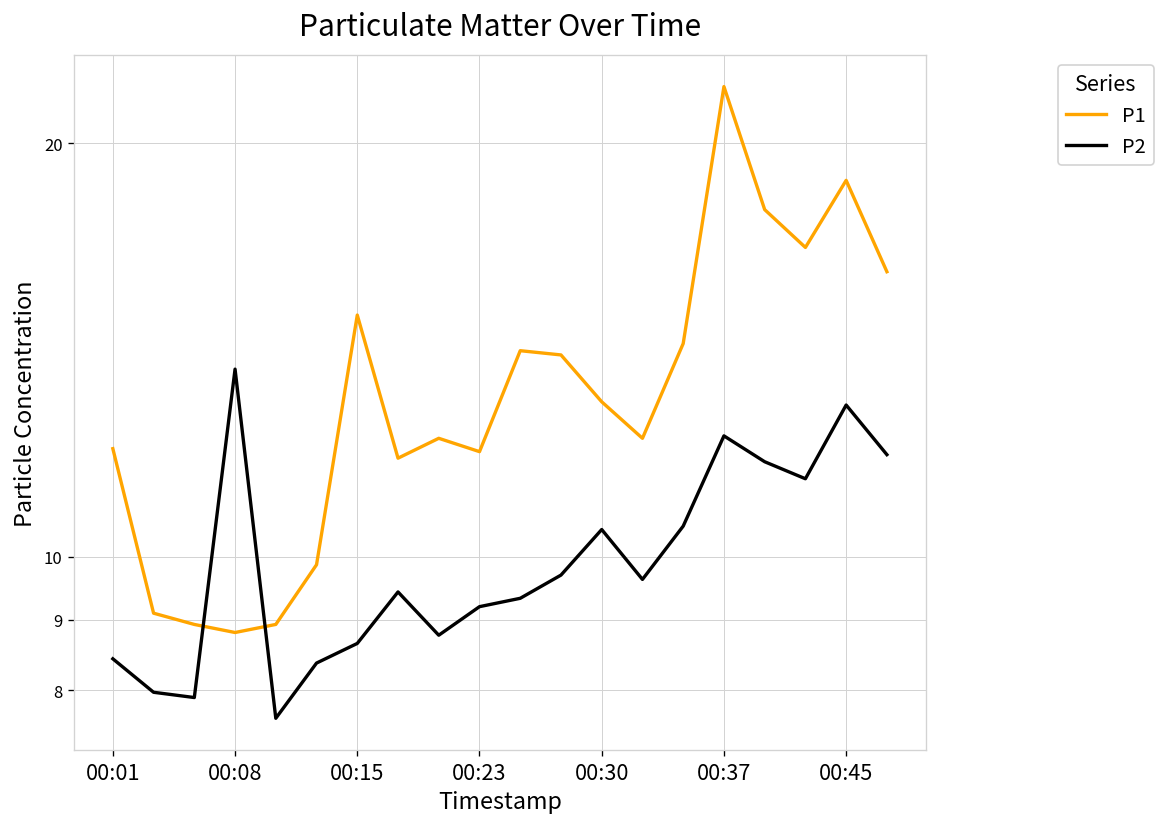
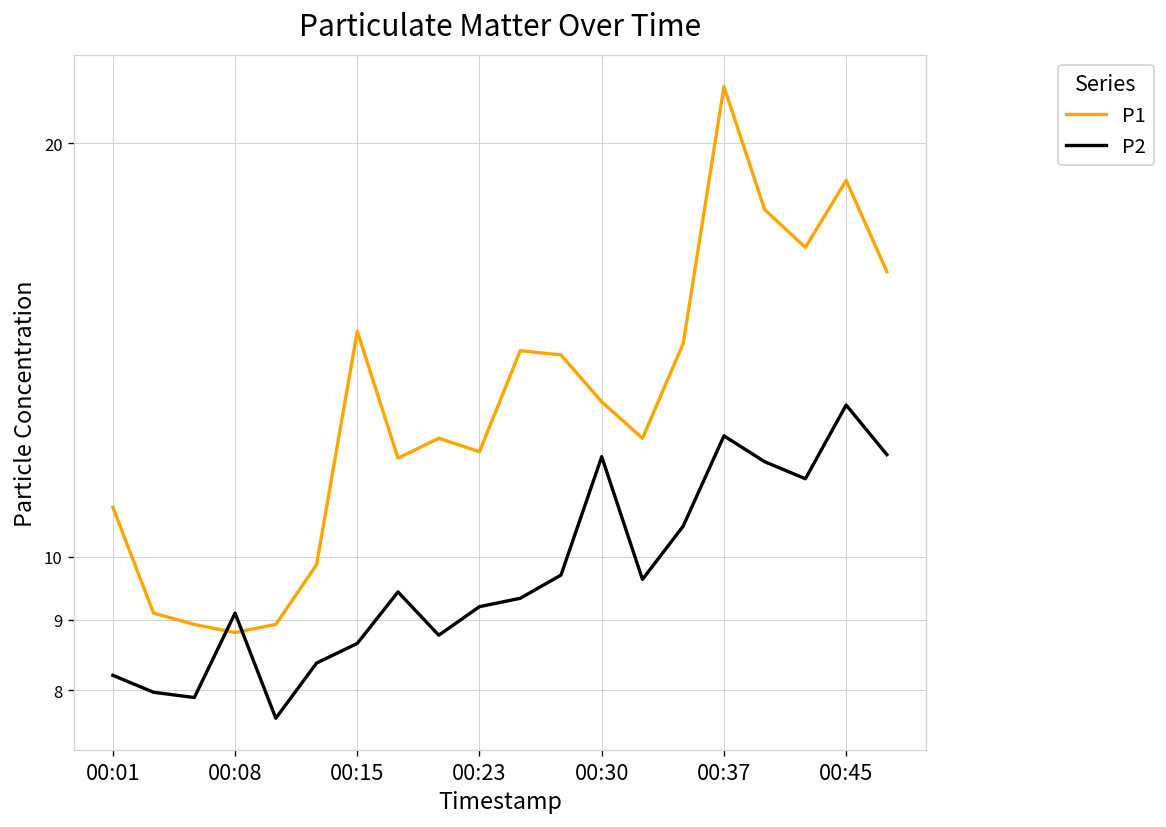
P1, 00:01: 12.0 -> 10.9
P2, 00:01: 8.4 -> 8.2
P2, 00:08: 13.7 -> 9.1
P1, 00:15: 15.0 -> 14.6
P2, 00:30: 10.5 -> 11.8
